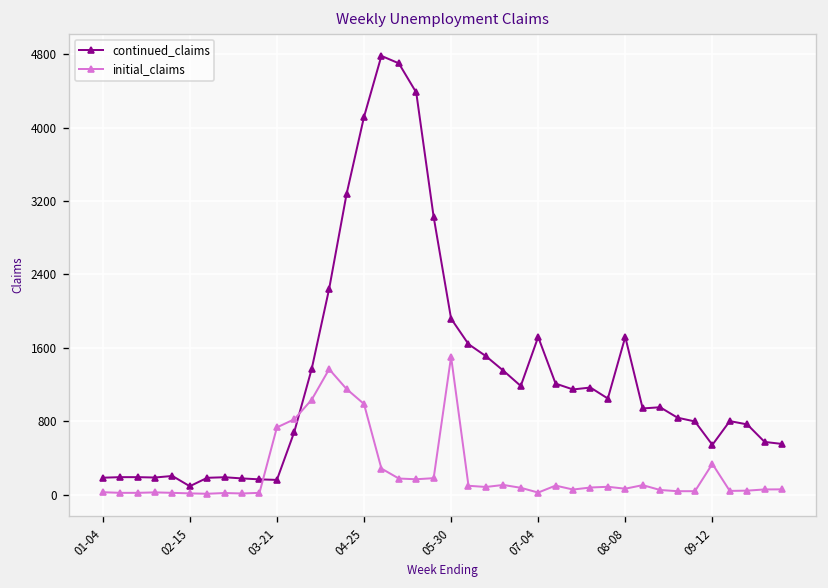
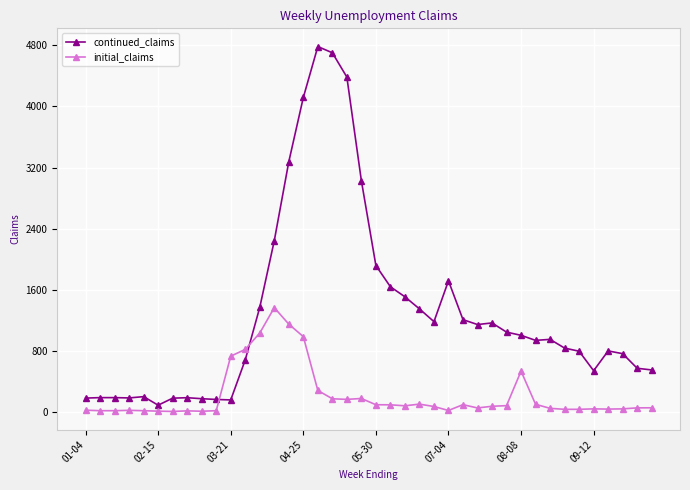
initial_claims, 05-30: 1500 -> 100
continued_claims, 08-08: 1700 -> 1000
initial_claims, 08-08: 100 -> 500
initial_claims, 09-12: 300 -> 0
